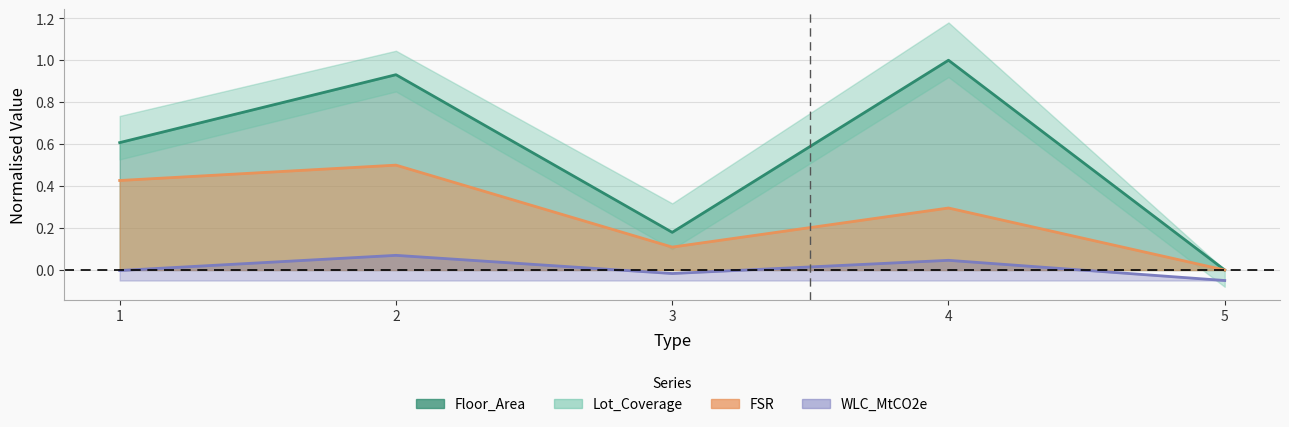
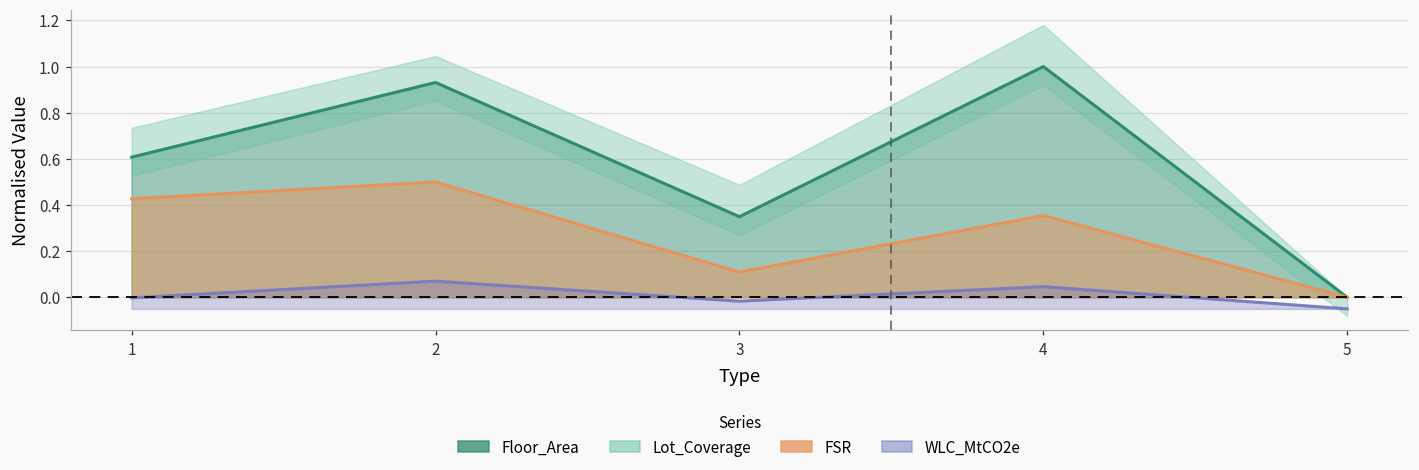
Floor_Area, 3: 0.18 -> 0.35
FSR, 4: 0.30 -> 0.35
